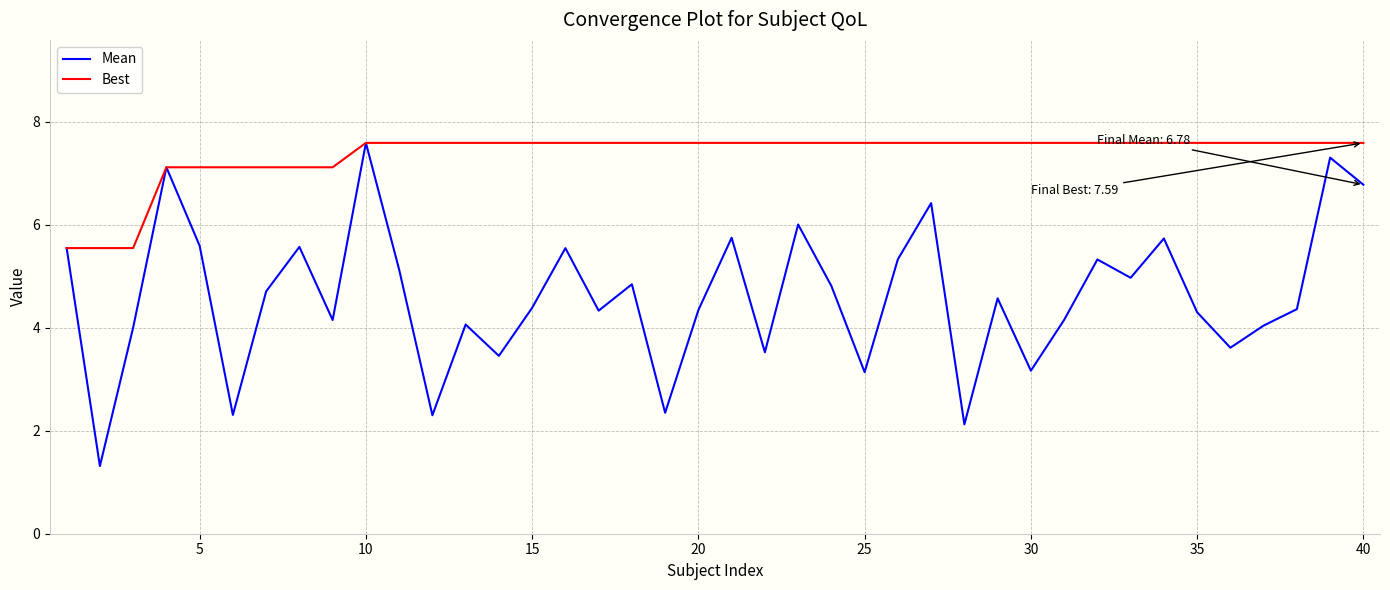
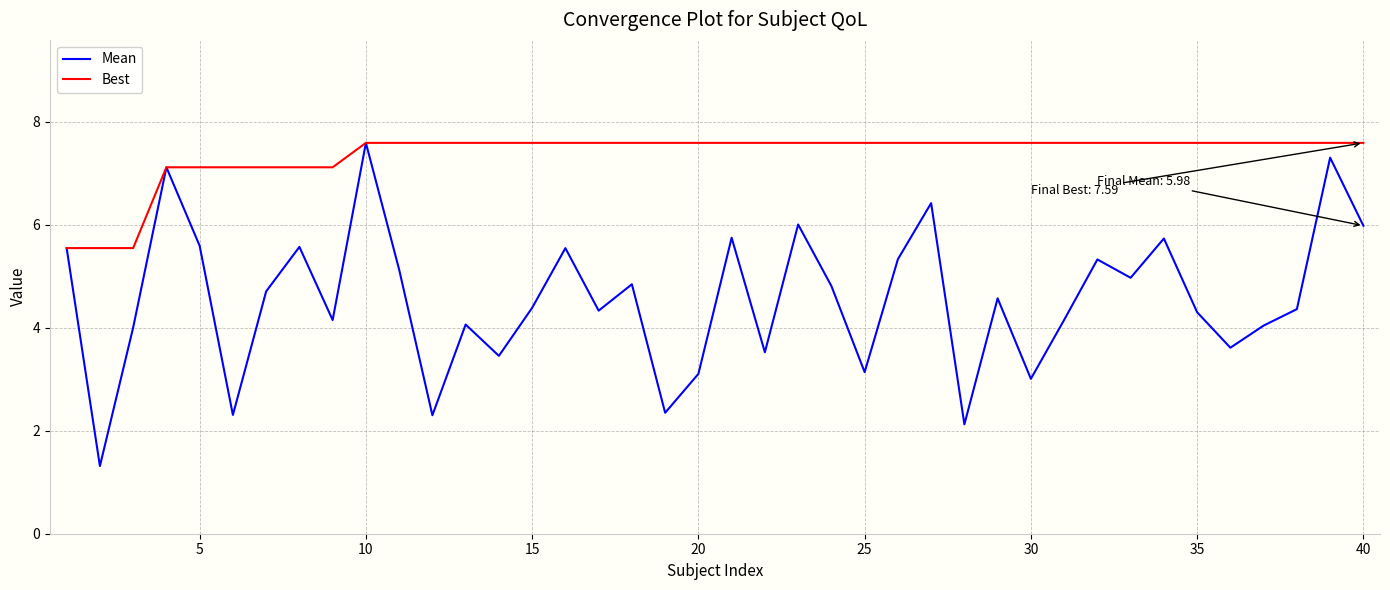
Mean, 20: 4.3 -> 3.1
Mean, 30: 3.2 -> 3.0
Mean, 40: 6.78 -> 5.98
